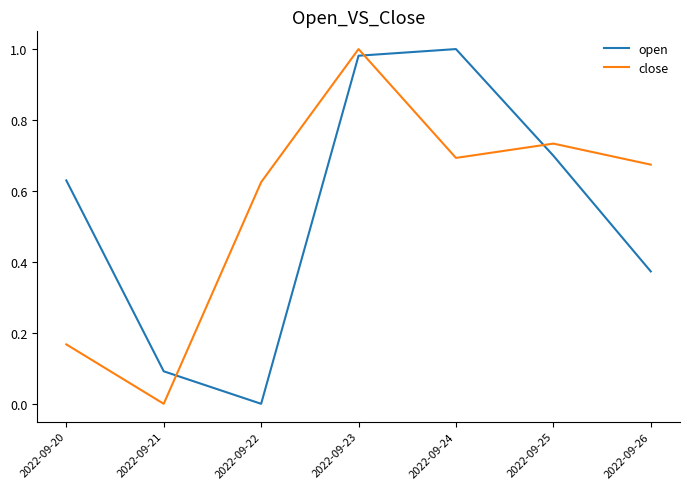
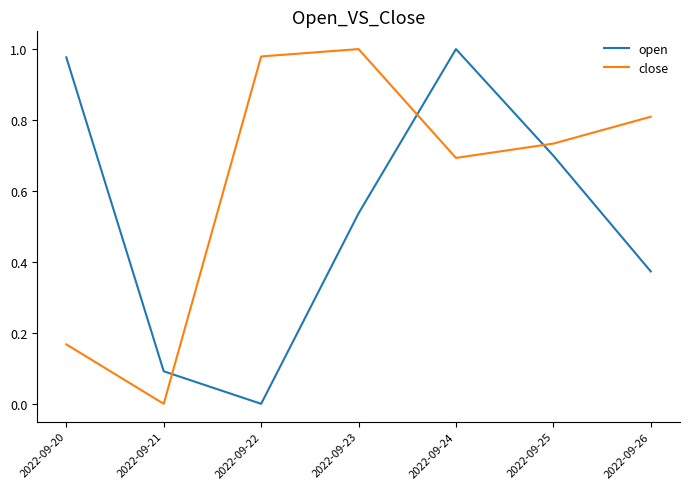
open, 2022-09-20: 0.63 -> 0.98
close, 2022-09-22: 0.62 -> 0.98
open, 2022-09-23: 0.98 -> 0.54
close, 2022-09-26: 0.67 -> 0.81
